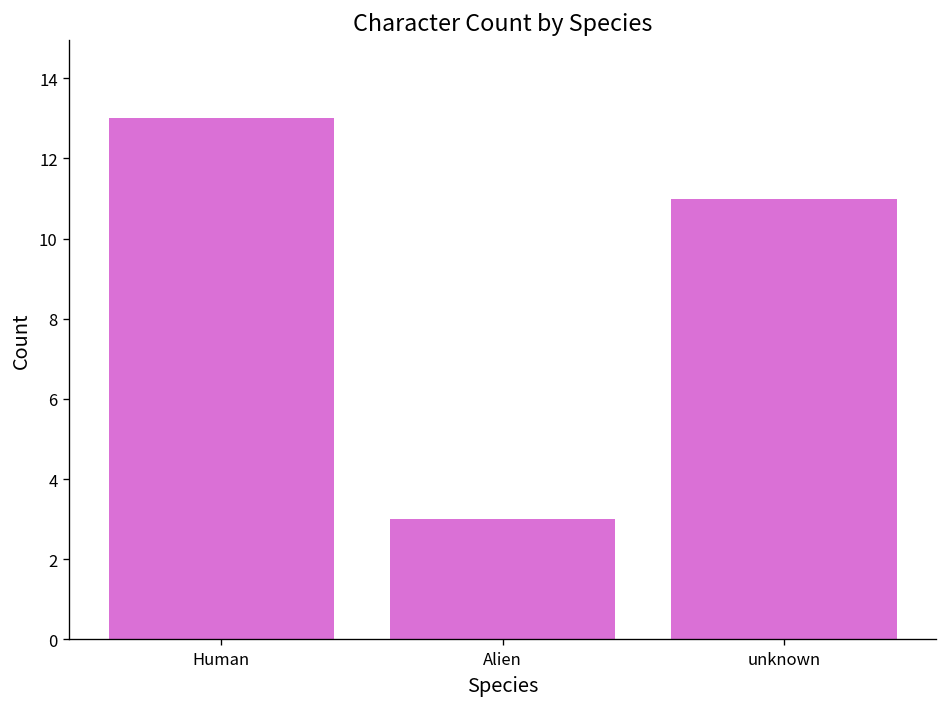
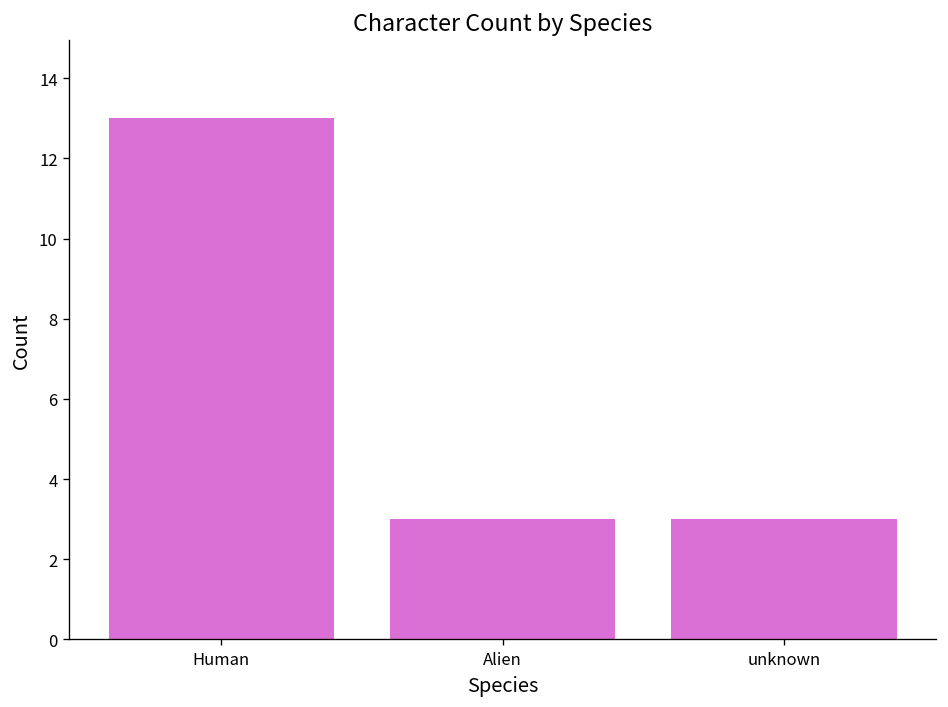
unknown: 11 -> 3
